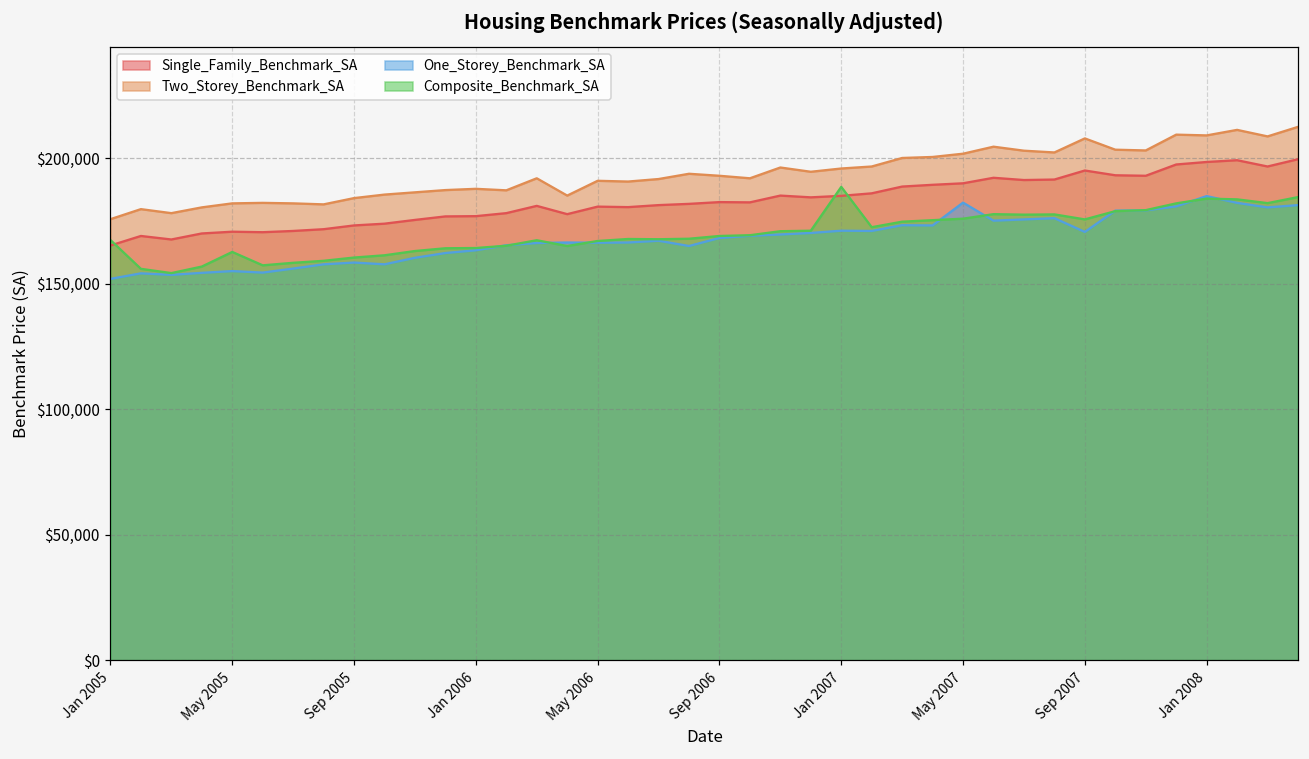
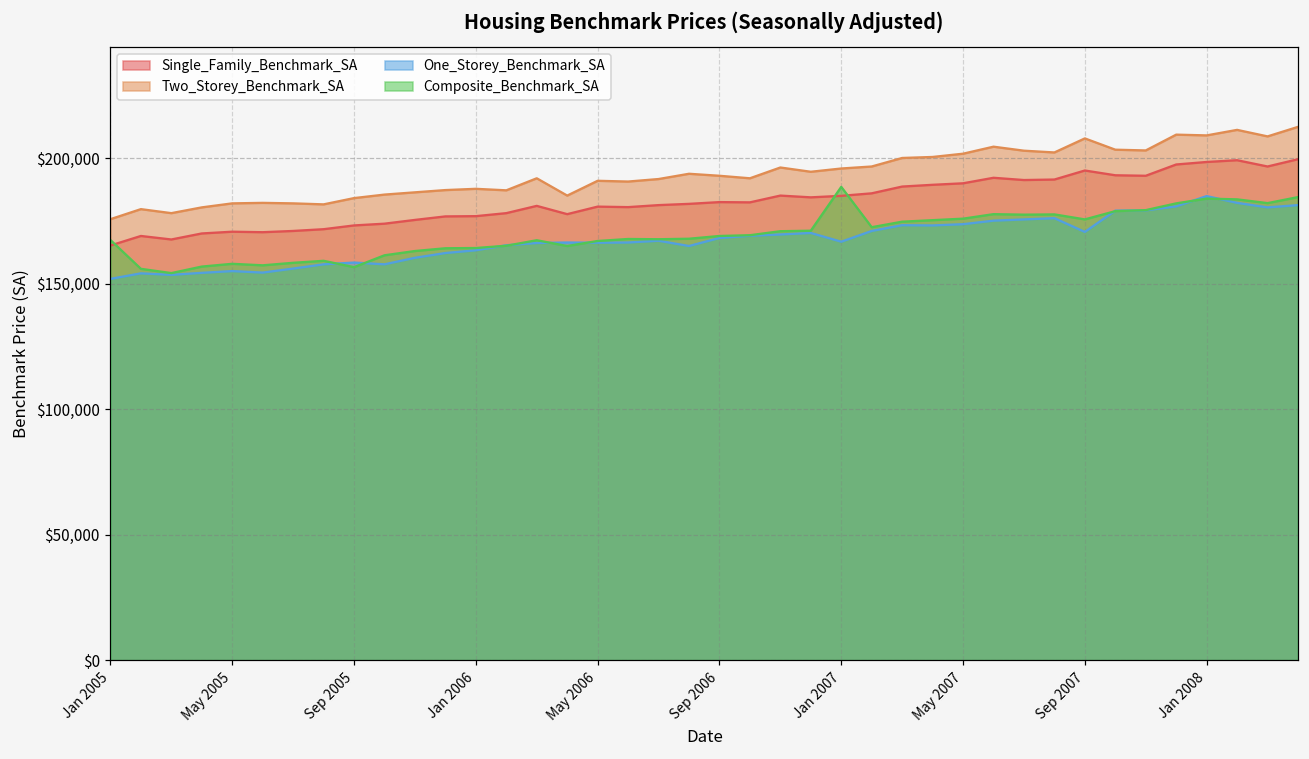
Composite_Benchmark_SA, May 2005: $163,000 -> $158,000
Composite_Benchmark_SA, Sep 2005: $161,000 -> $157,000
One_Storey_Benchmark_SA, Jan 2007: $171,000 -> $167,000
One_Storey_Benchmark_SA, May 2007: $182,000 -> $174,000
